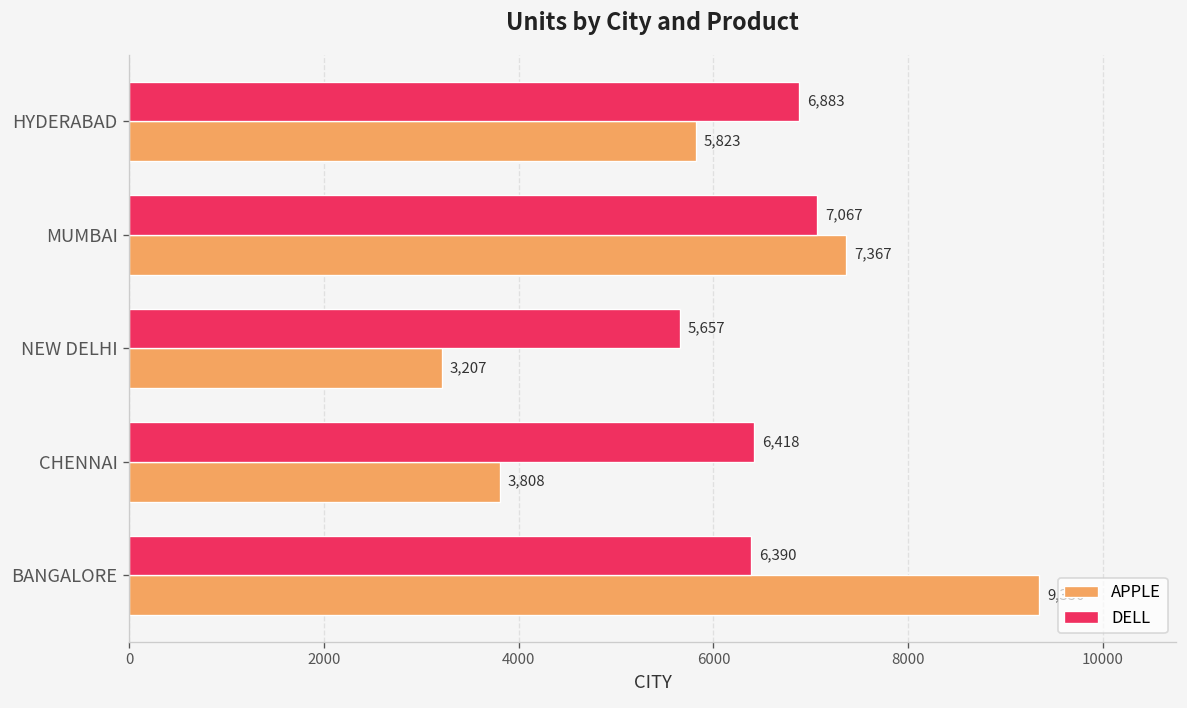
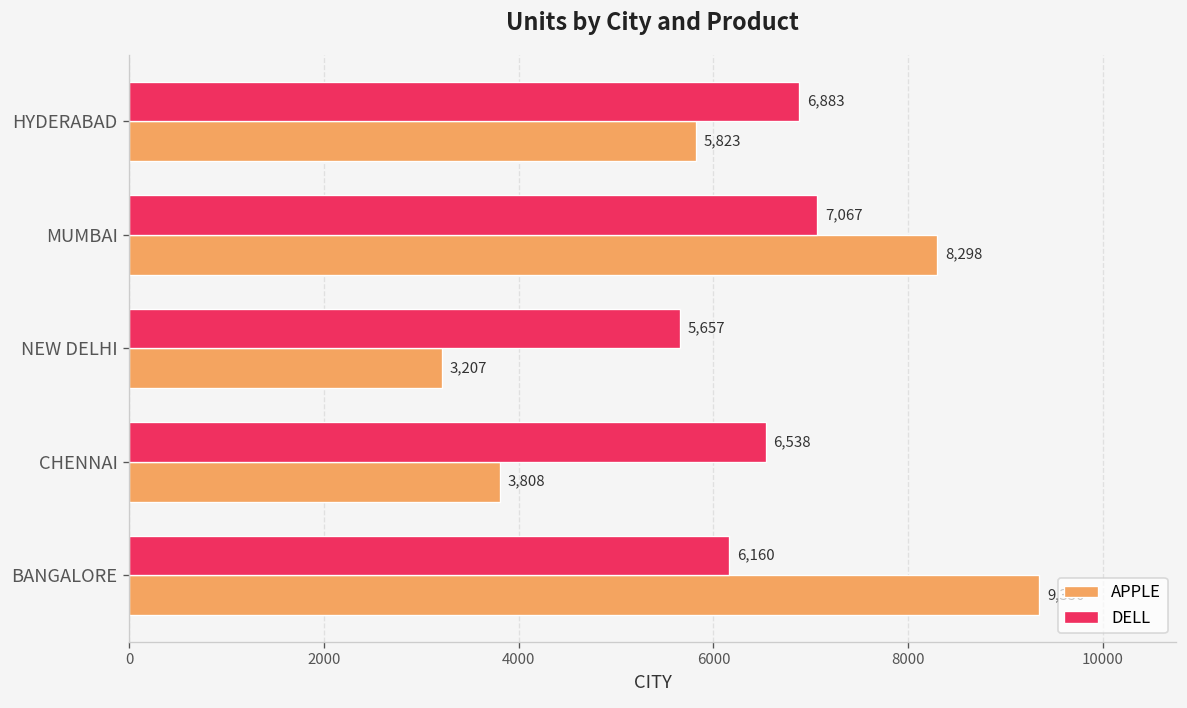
APPLE, MUMBAI: 7,367 -> 8,298
DELL, CHENNAI: 6,418 -> 6,538
DELL, BANGALORE: 6,390 -> 6,160
